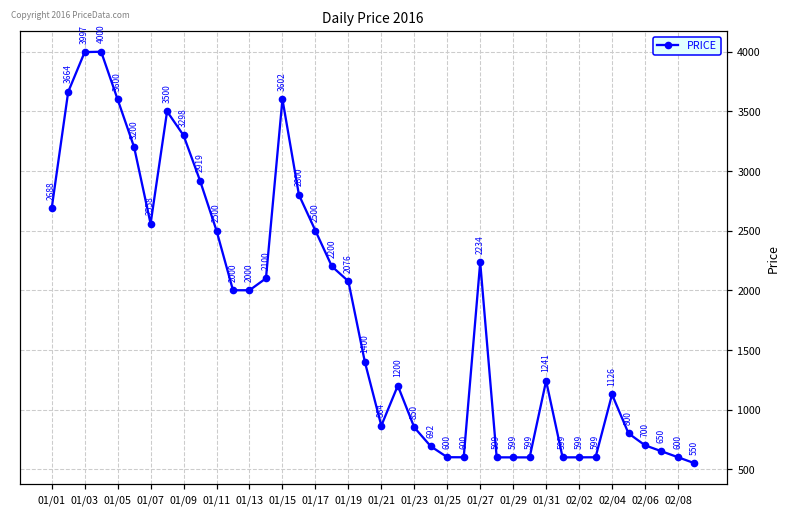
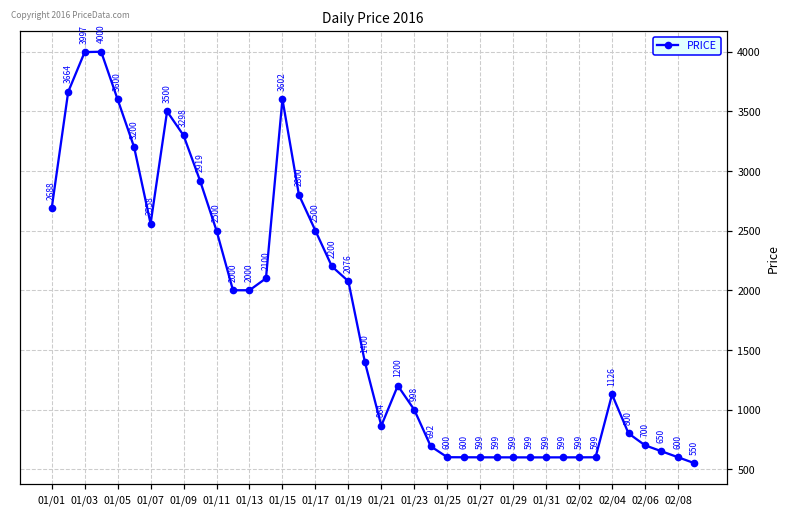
01/23: 850 -> 998
01/27: 2234 -> 599
01/31: 1241 -> 599
